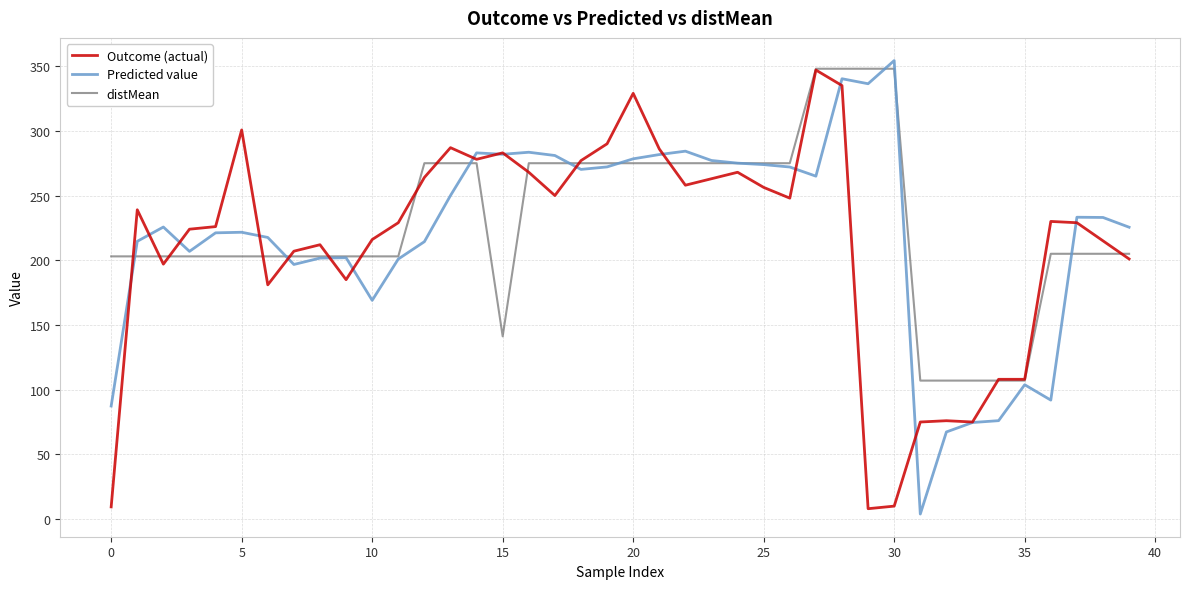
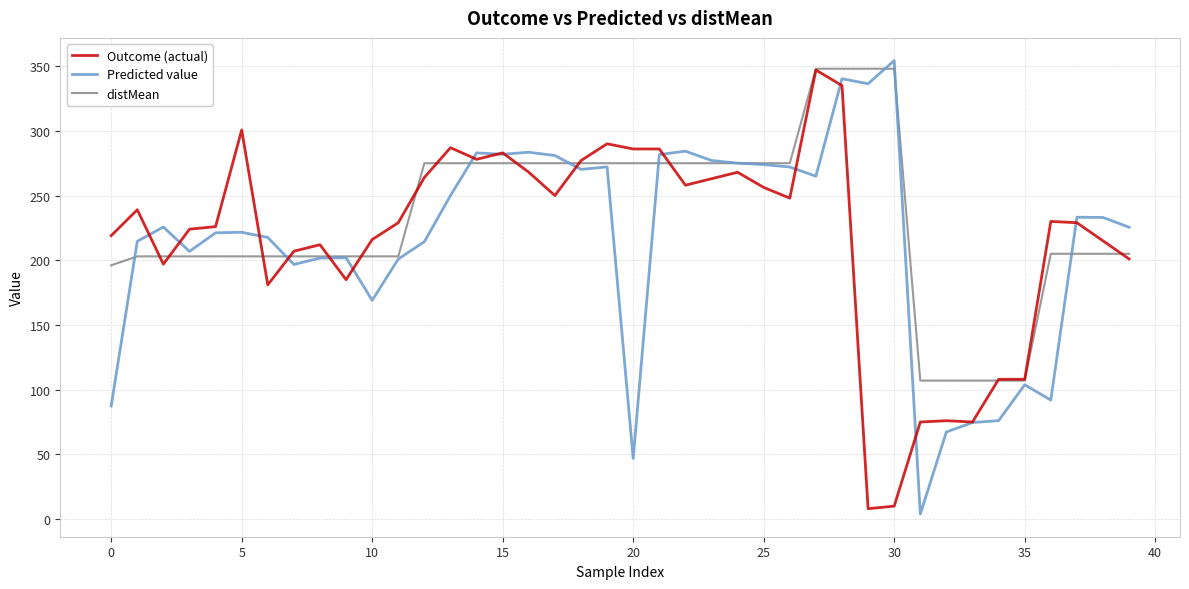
Outcome (actual), 0: 9 -> 219
distMean, 0: 203 -> 196
distMean, 15: 141 -> 275
Outcome (actual), 20: 329 -> 286
Predicted value, 20: 278 -> 47
